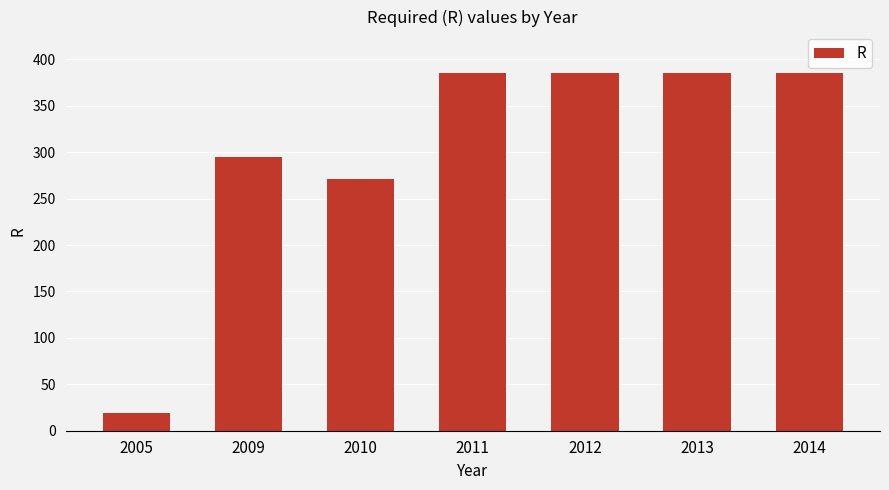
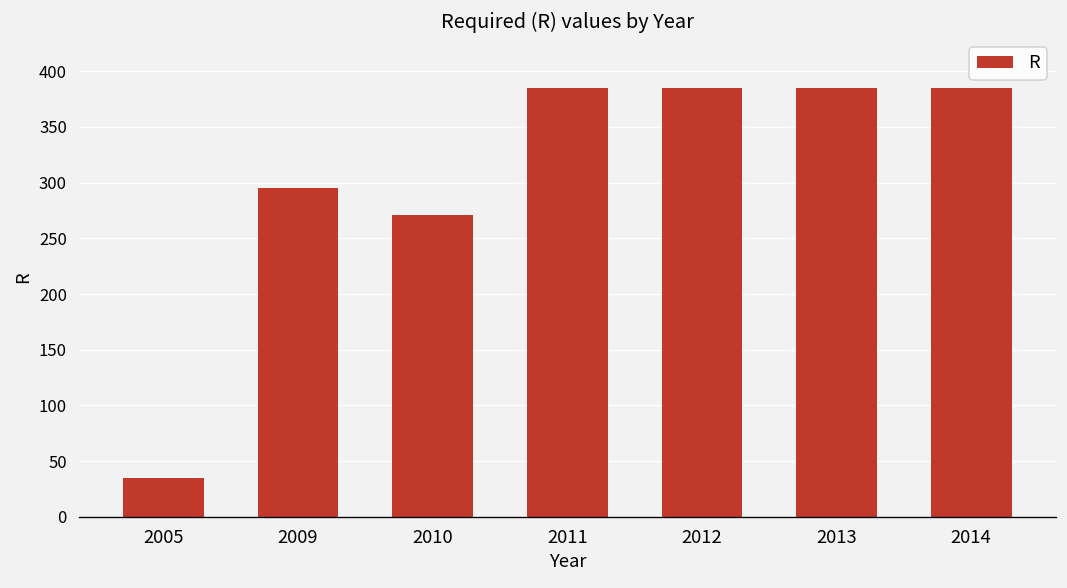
2005: 20 -> 40
